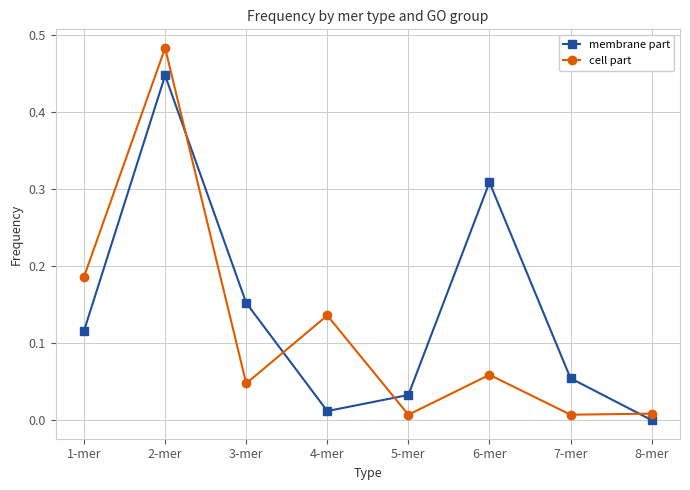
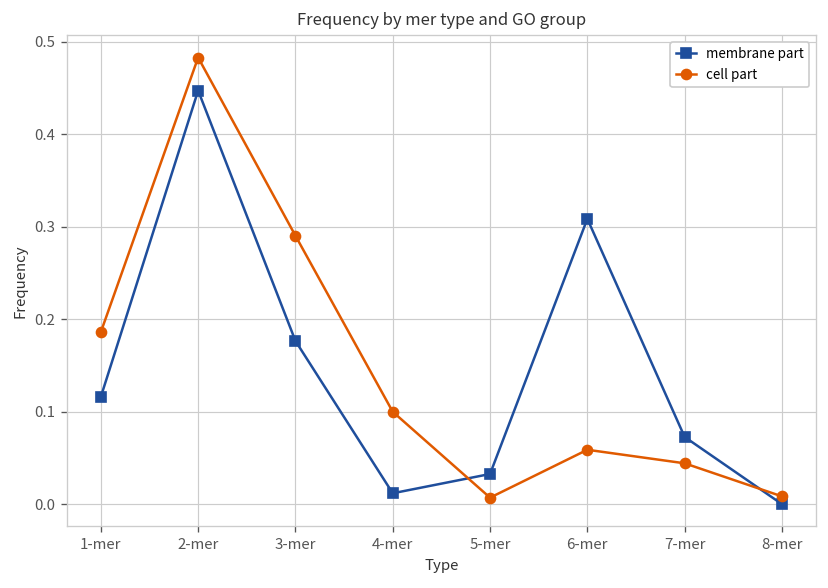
membrane part, 3-mer: 0.15 -> 0.18
cell part, 3-mer: 0.05 -> 0.29
cell part, 4-mer: 0.14 -> 0.10
membrane part, 7-mer: 0.05 -> 0.07
cell part, 7-mer: 0.01 -> 0.04
